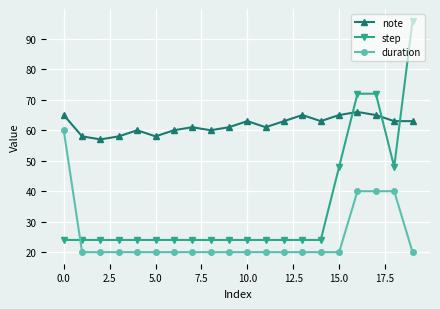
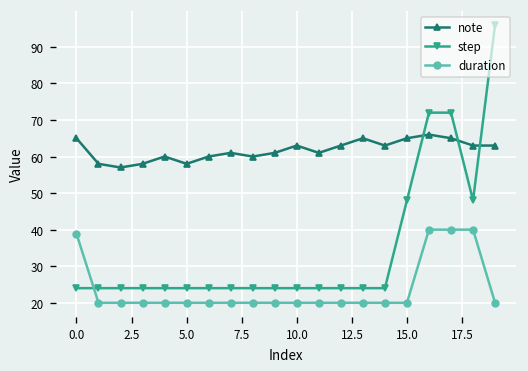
duration, 0.0: 60 -> 39
